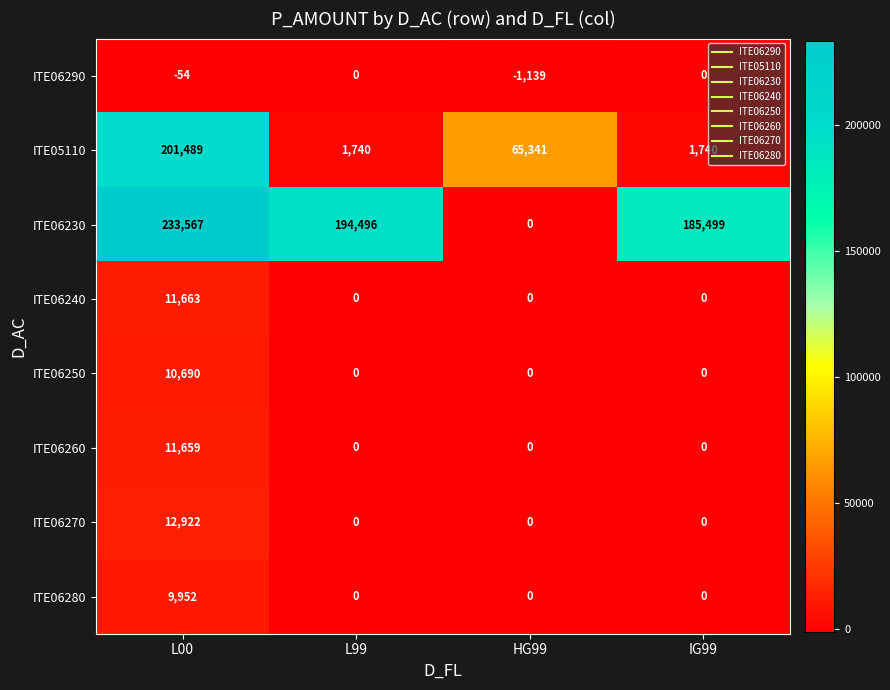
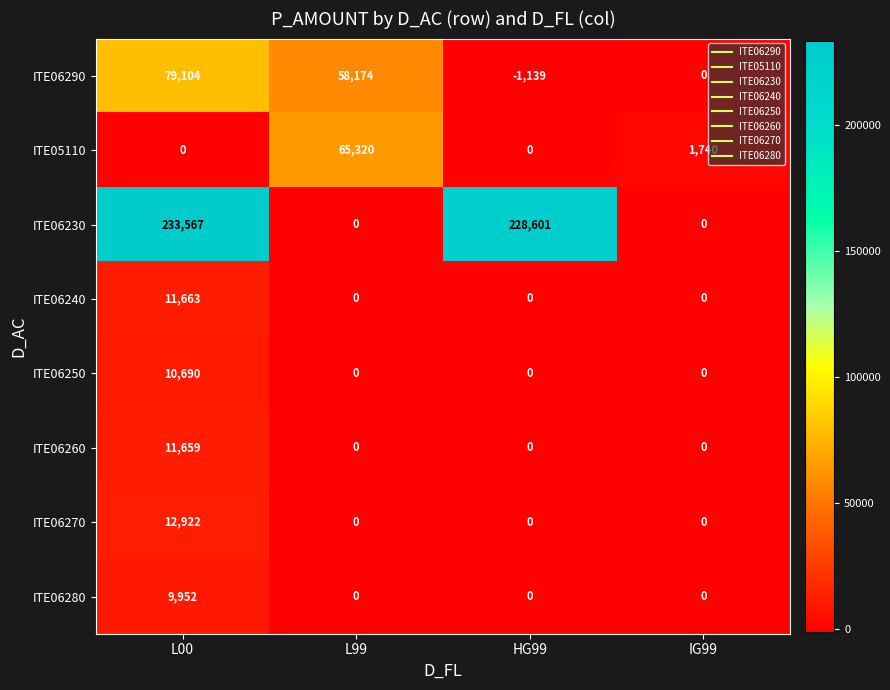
ITE06290, L00: -54 -> 79,104
ITE06290, L99: 0 -> 58,174
ITE05110, L00: 201,489 -> 0
ITE05110, L99: 1,740 -> 65,320
ITE05110, HG99: 65,341 -> 0
ITE06230, L99: 194,496 -> 0
ITE06230, HG99: 0 -> 228,601
ITE06230, IG99: 185,499 -> 0
